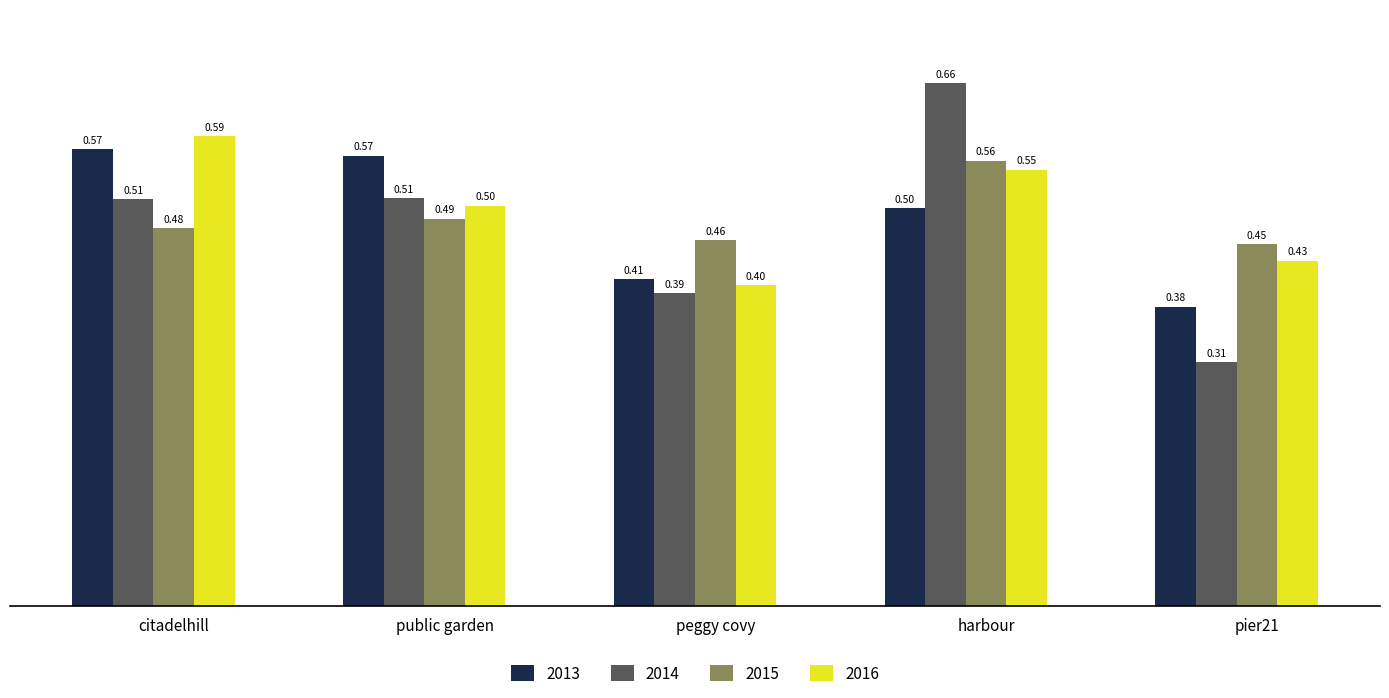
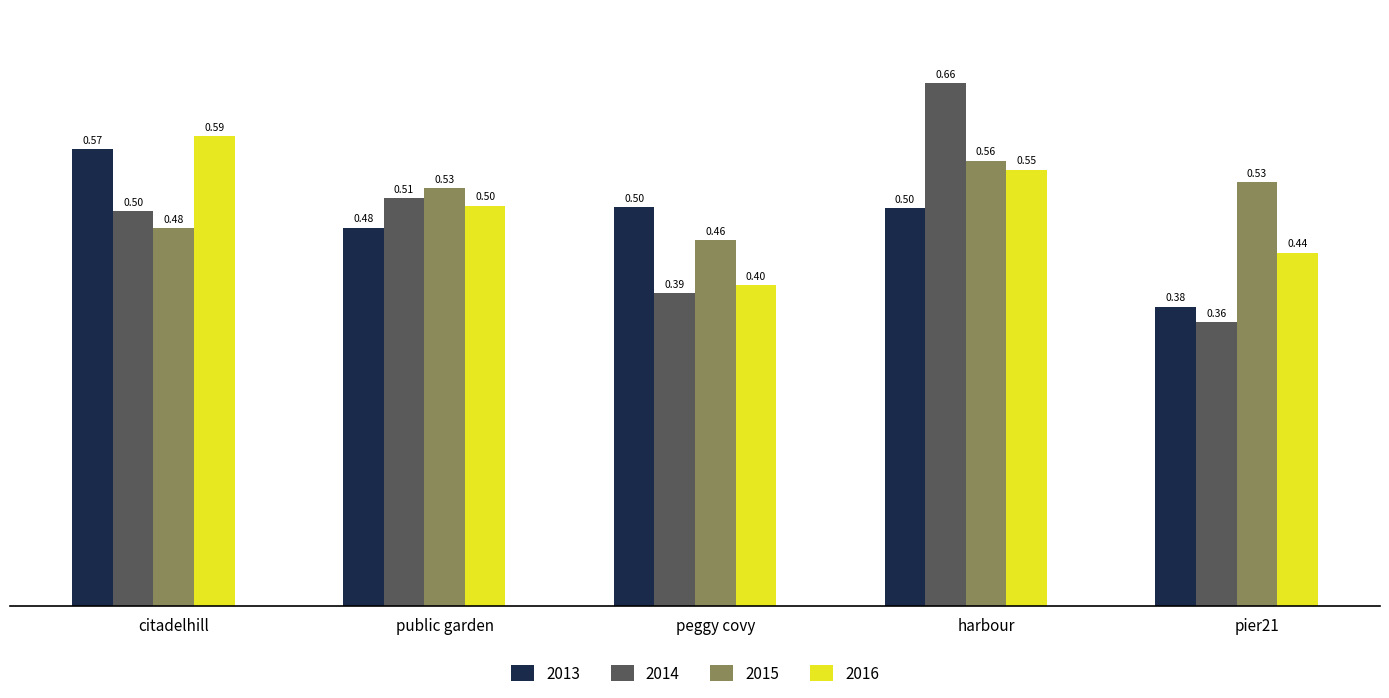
2014, citadelhill: 0.51 -> 0.50
2013, public garden: 0.57 -> 0.48
2015, public garden: 0.49 -> 0.53
2013, peggy covy: 0.41 -> 0.50
2014, pier21: 0.31 -> 0.36
2015, pier21: 0.45 -> 0.53
2016, pier21: 0.43 -> 0.44
